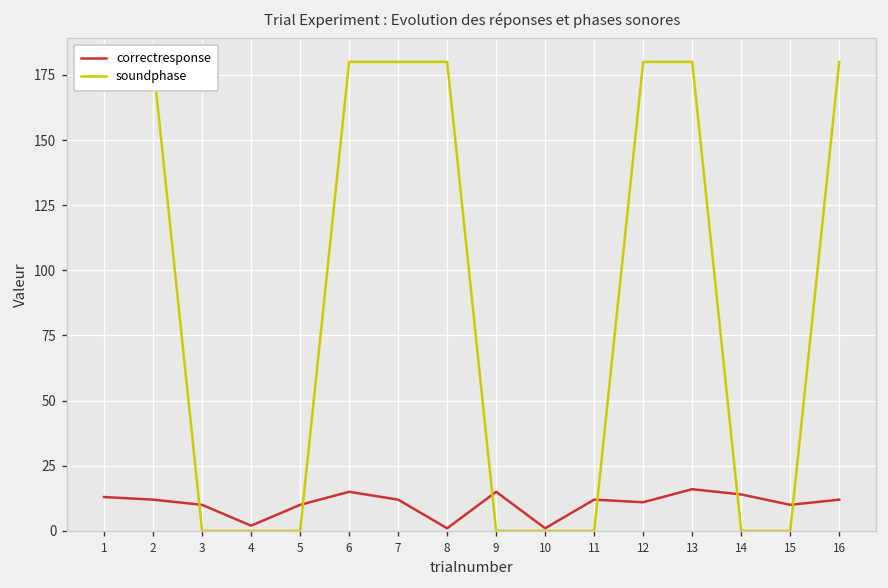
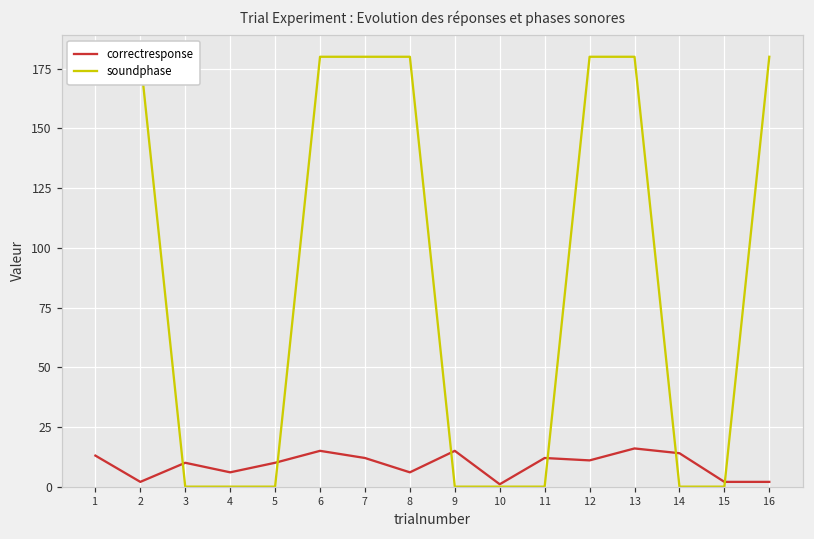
correctresponse, 2: 12 -> 2
correctresponse, 4: 2 -> 6
correctresponse, 8: 1 -> 6
correctresponse, 15: 10 -> 2
correctresponse, 16: 12 -> 2
